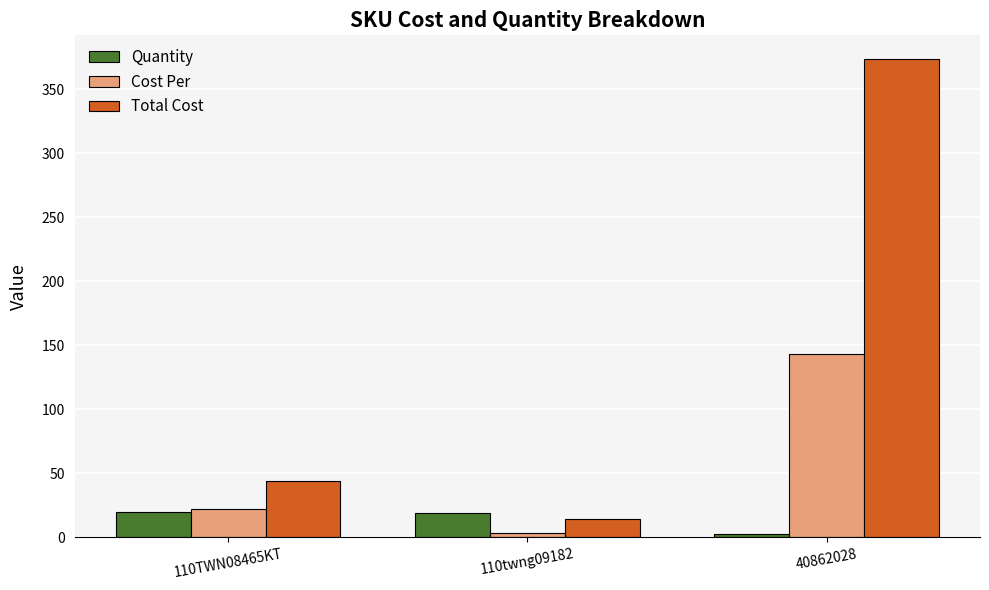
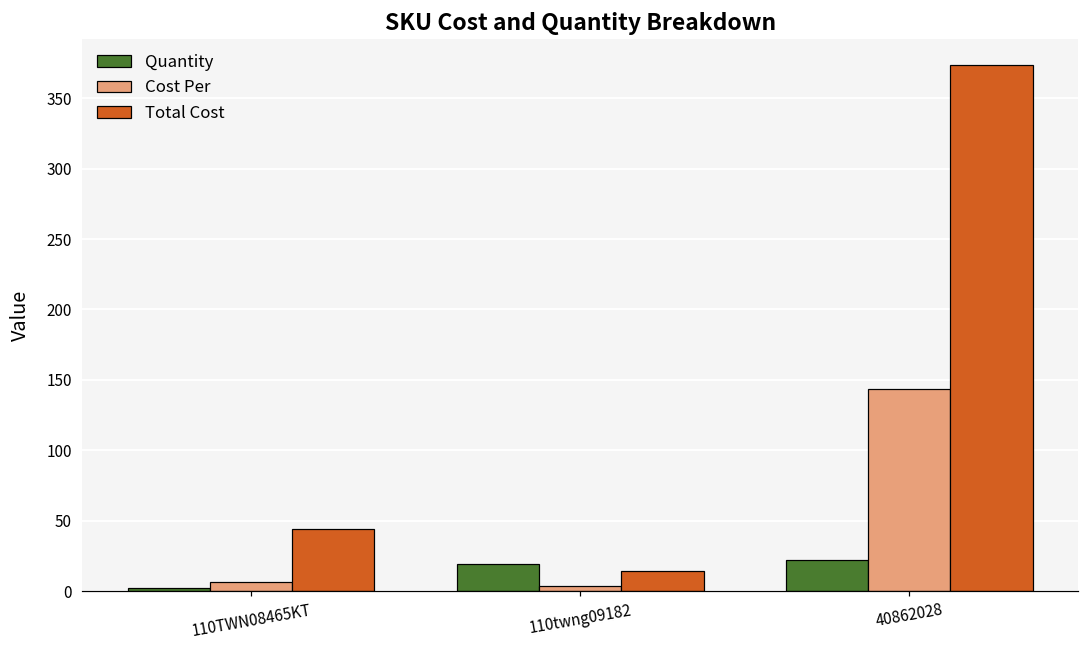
Quantity, 110TWN08465KT: 20 -> 2
Cost Per, 110TWN08465KT: 22 -> 6
Quantity, 40862028: 3 -> 22
